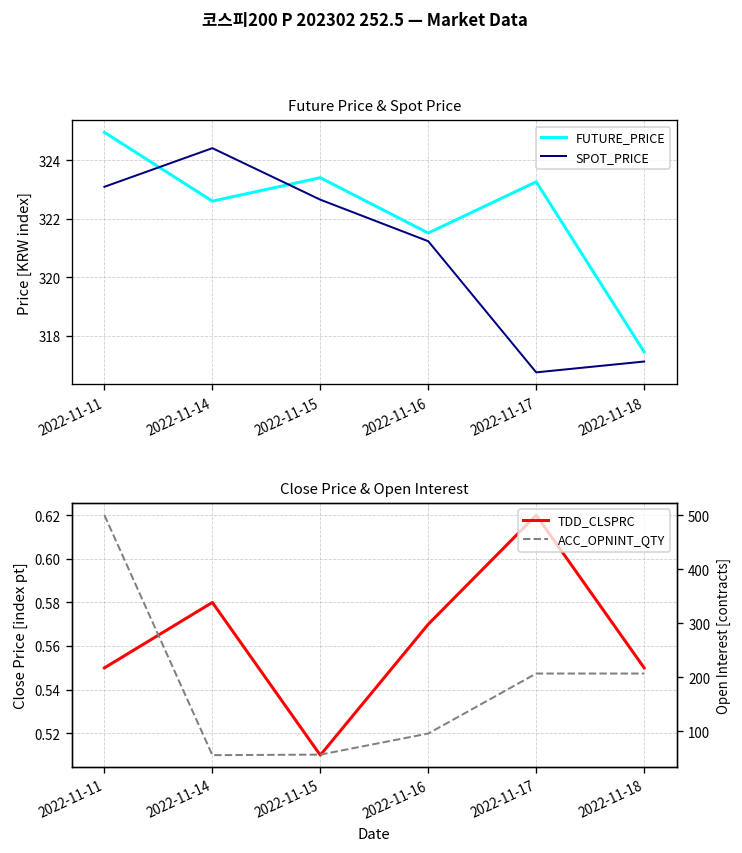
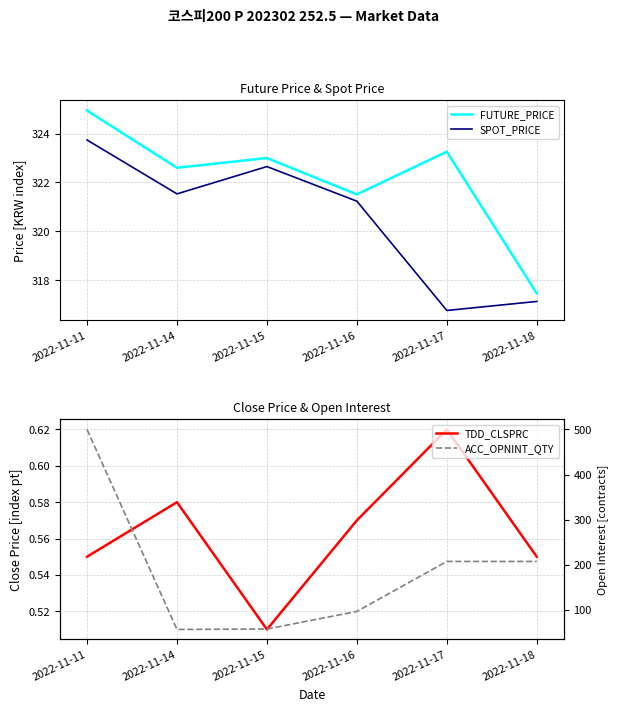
Future Price & Spot Price, SPOT_PRICE, 2022-11-11: 323.1 -> 323.7
Future Price & Spot Price, SPOT_PRICE, 2022-11-14: 324.4 -> 321.5
Future Price & Spot Price, FUTURE_PRICE, 2022-11-15: 323.4 -> 323.0
